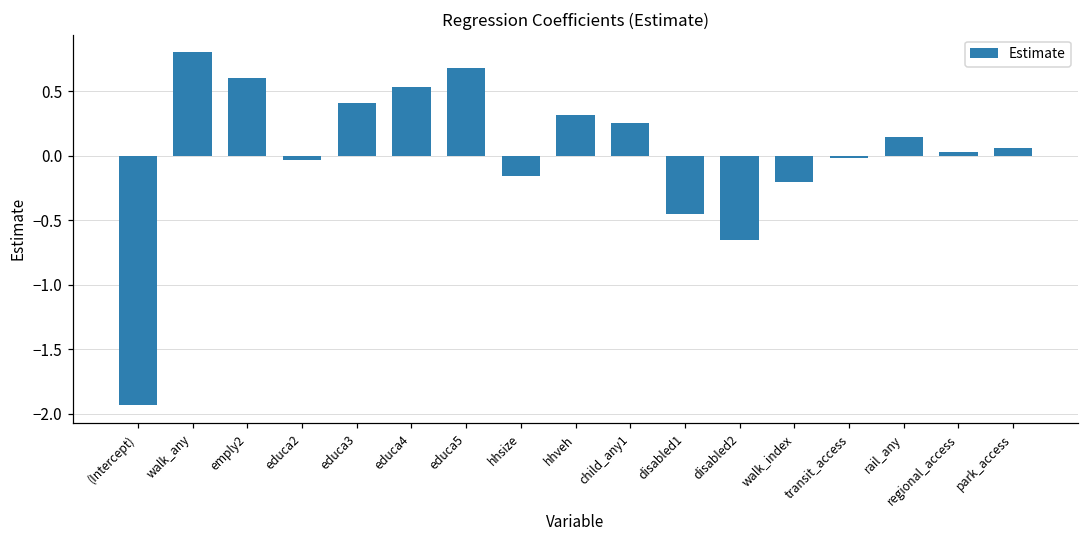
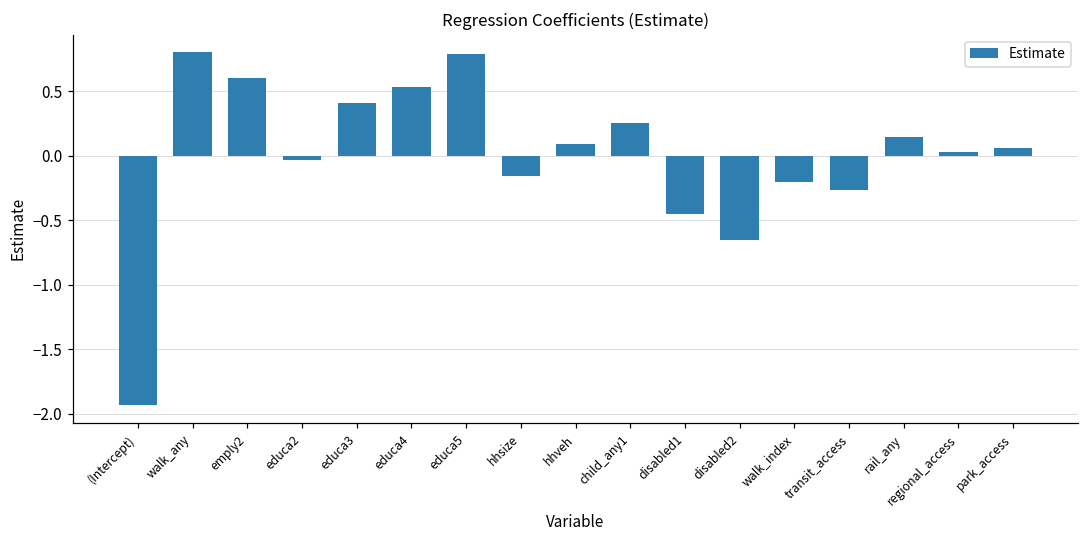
educa5: 0.68 -> 0.79
hhveh: 0.32 -> 0.09
transit_access: -0.02 -> -0.26
